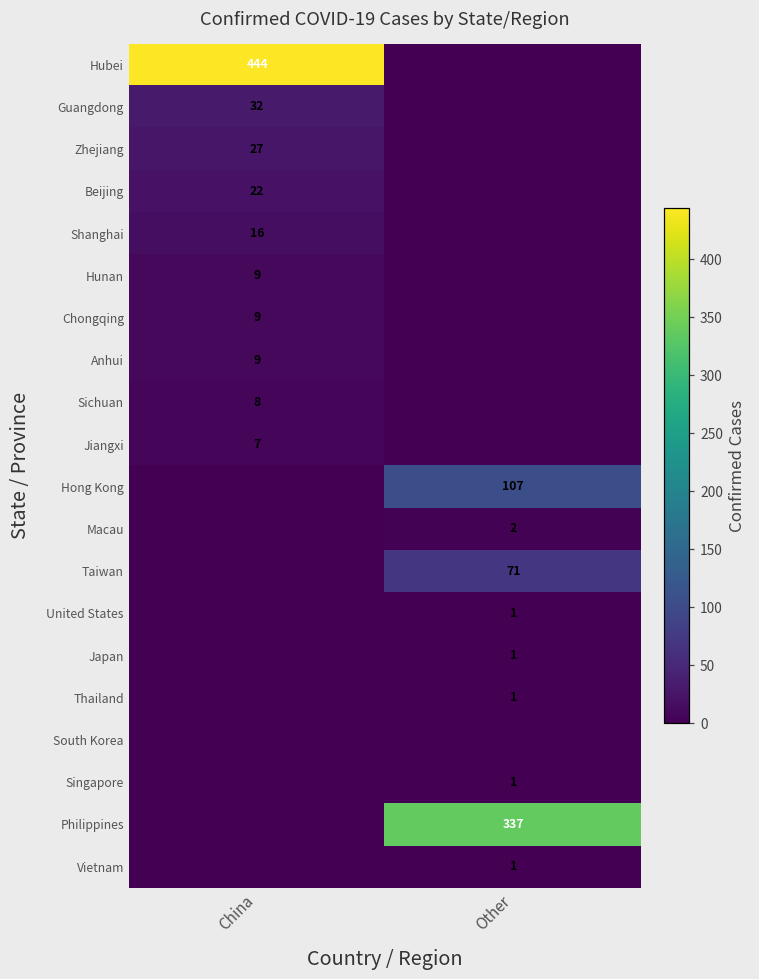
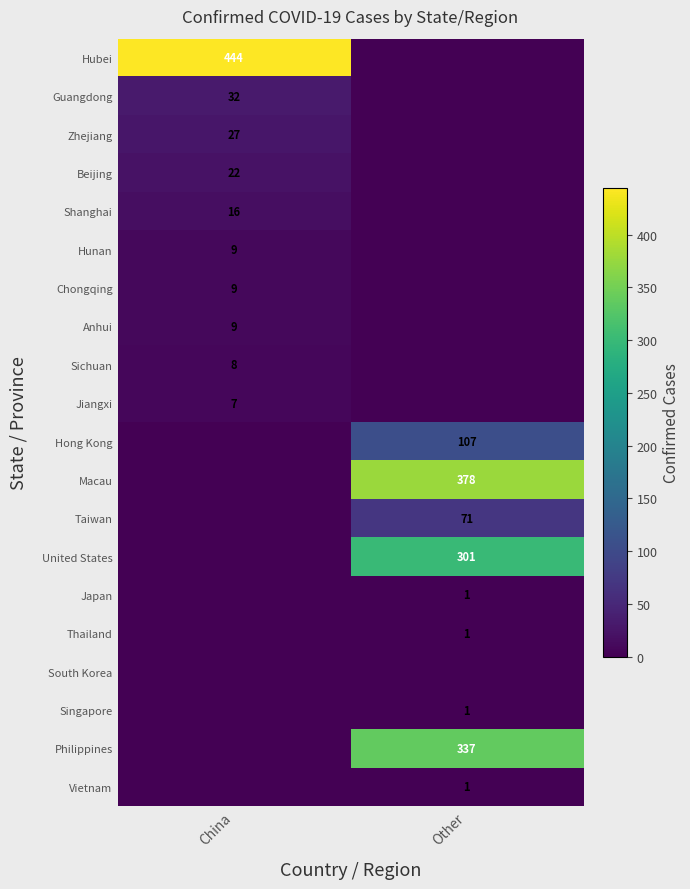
Macau, Other: 2 -> 378
United States, Other: 1 -> 301
